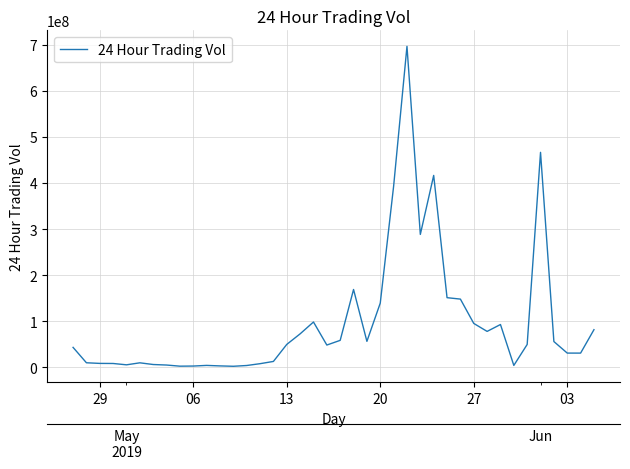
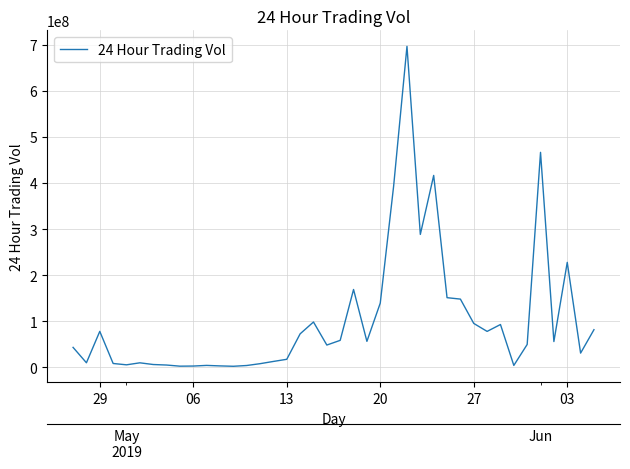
29: 10000000 -> 80000000
13: 50000000 -> 20000000
03: 30000000 -> 230000000
